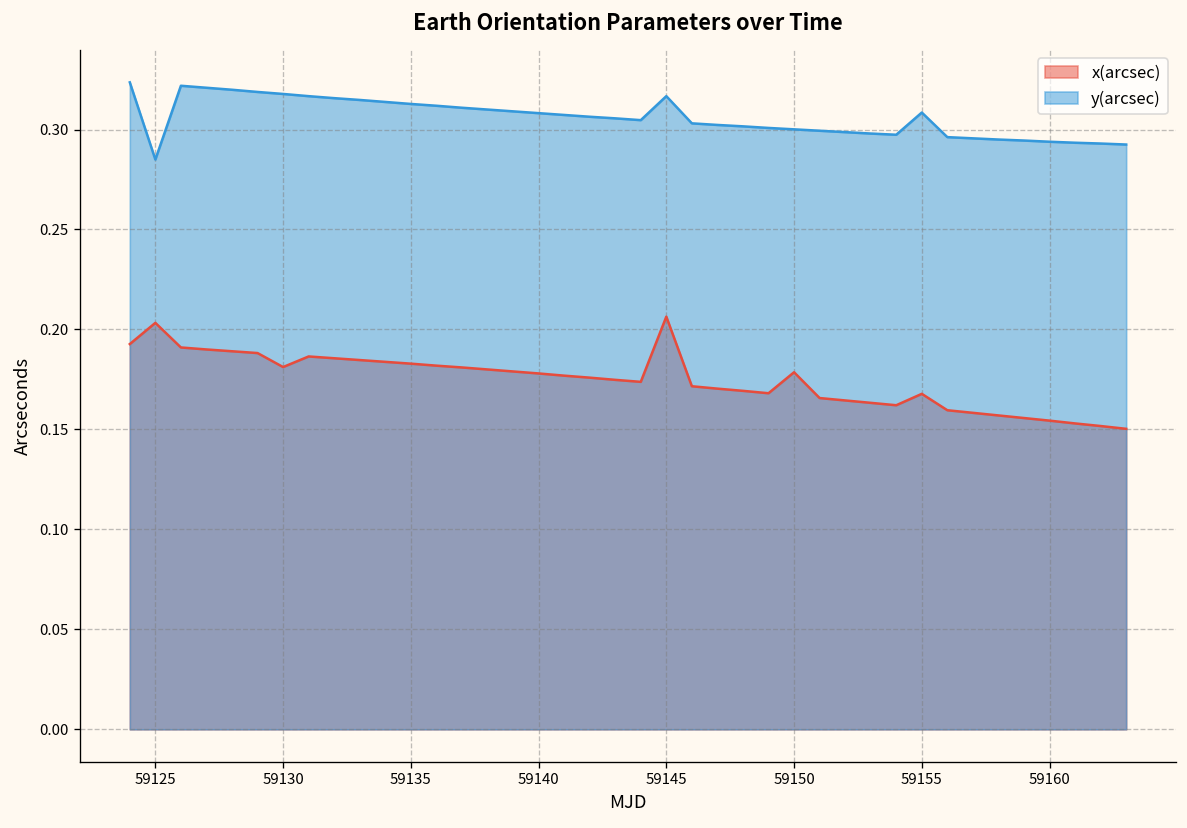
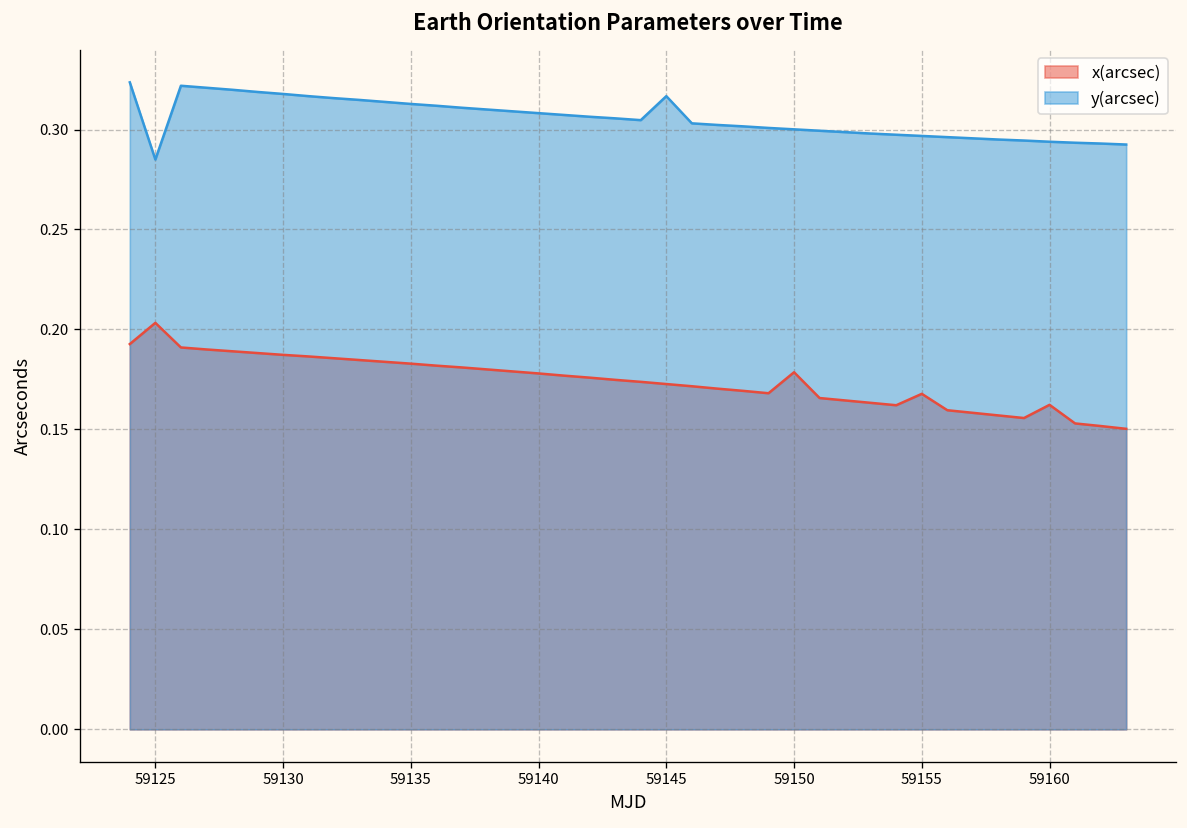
x(arcsec), 59130: 0.181 -> 0.187
x(arcsec), 59145: 0.206 -> 0.173
y(arcsec), 59155: 0.309 -> 0.297
x(arcsec), 59160: 0.154 -> 0.162
